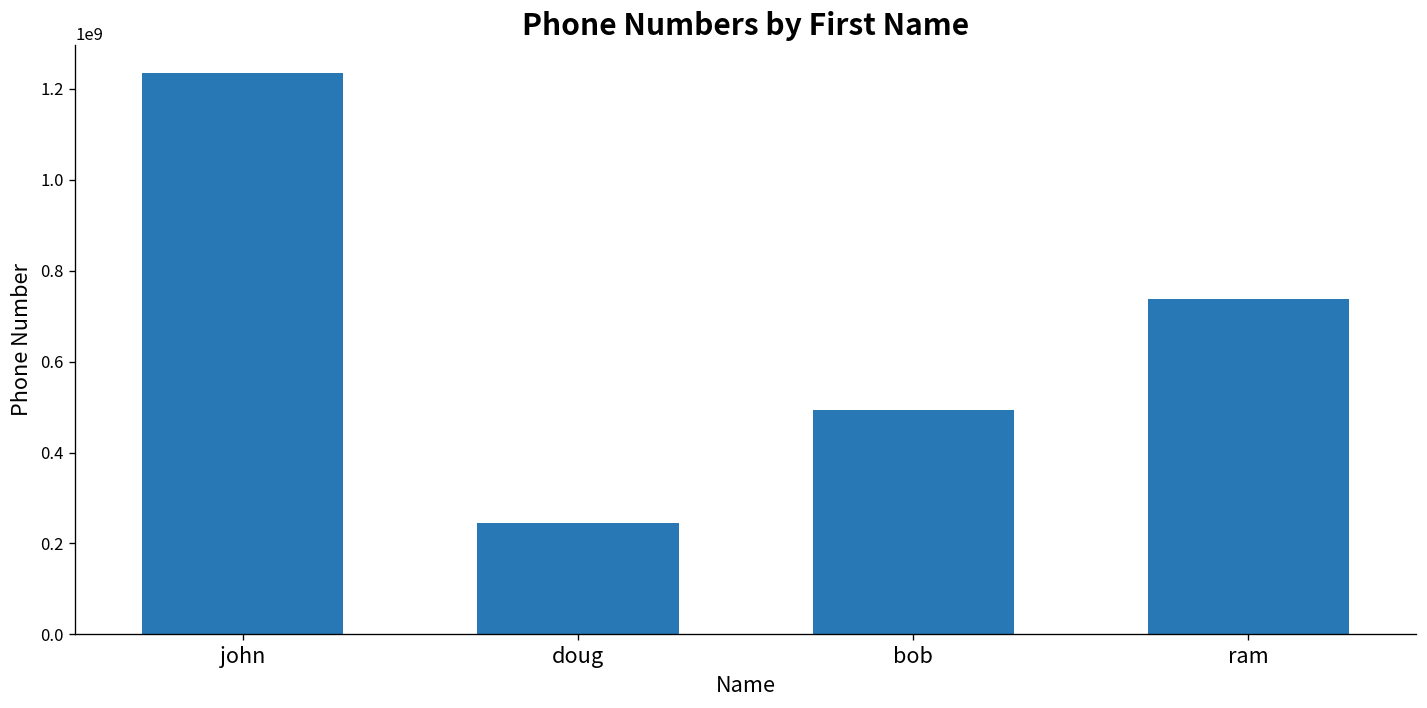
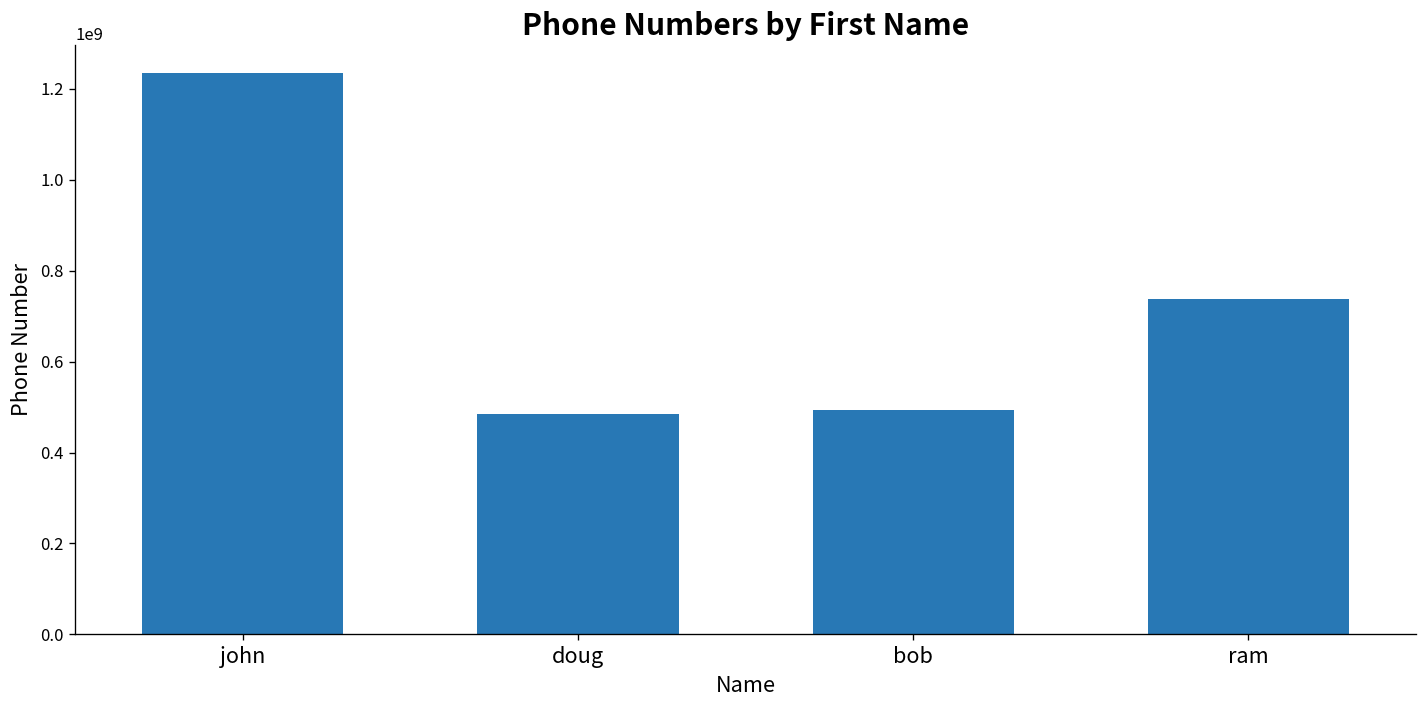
doug: 250000000 -> 480000000
